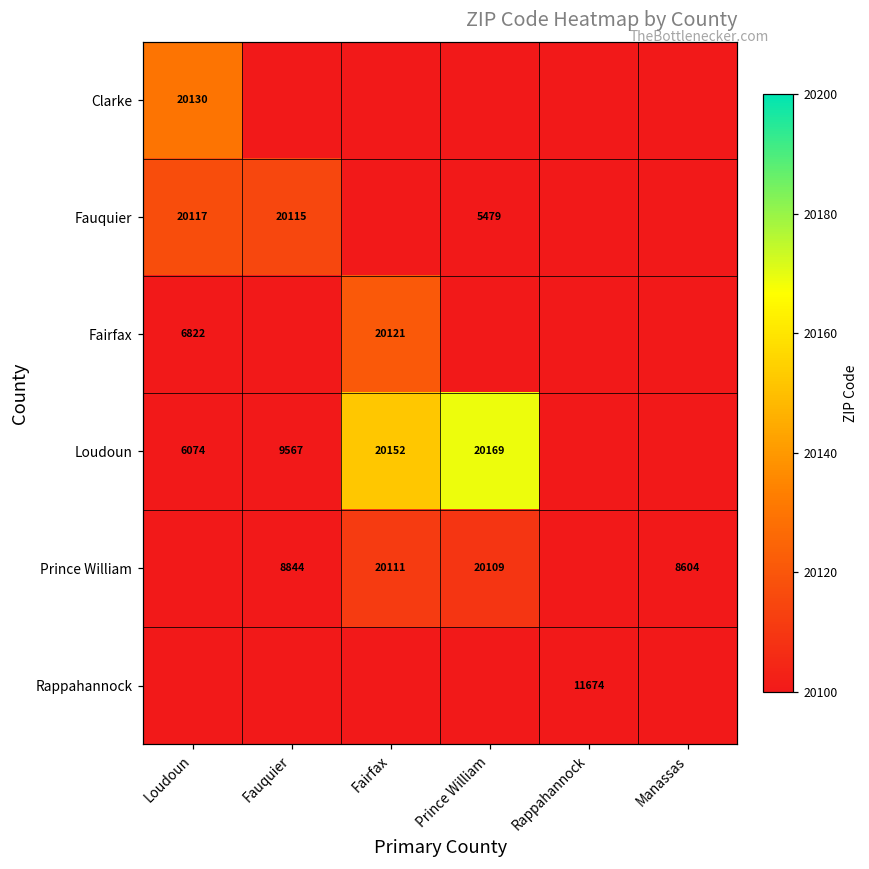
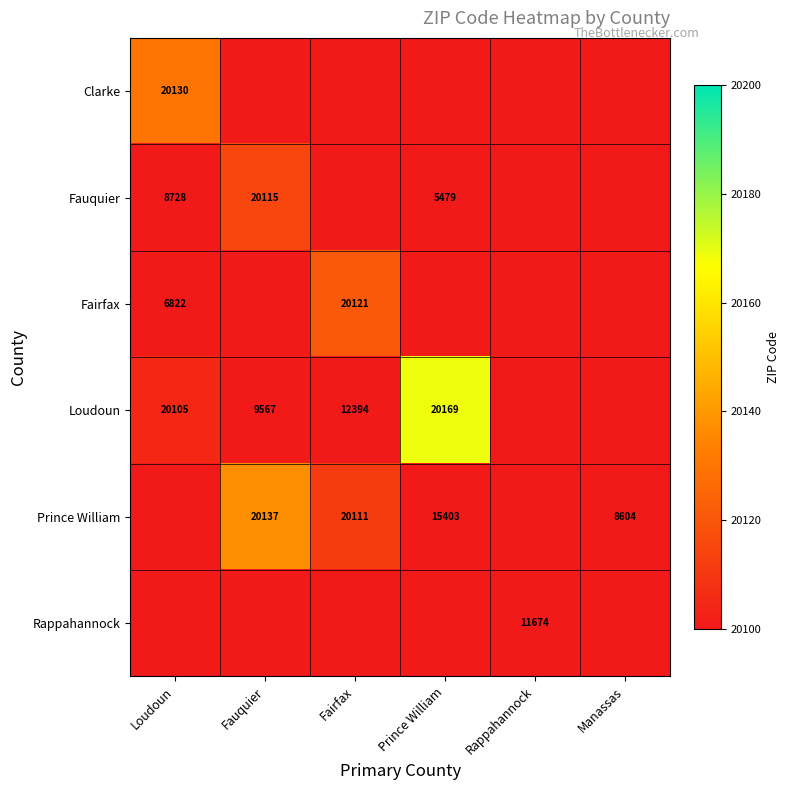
Fauquier, Loudoun: 20117 -> 8728
Loudoun, Loudoun: 6074 -> 20105
Loudoun, Fairfax: 20152 -> 12394
Prince William, Fauquier: 8844 -> 20137
Prince William, Prince William: 20109 -> 15403
